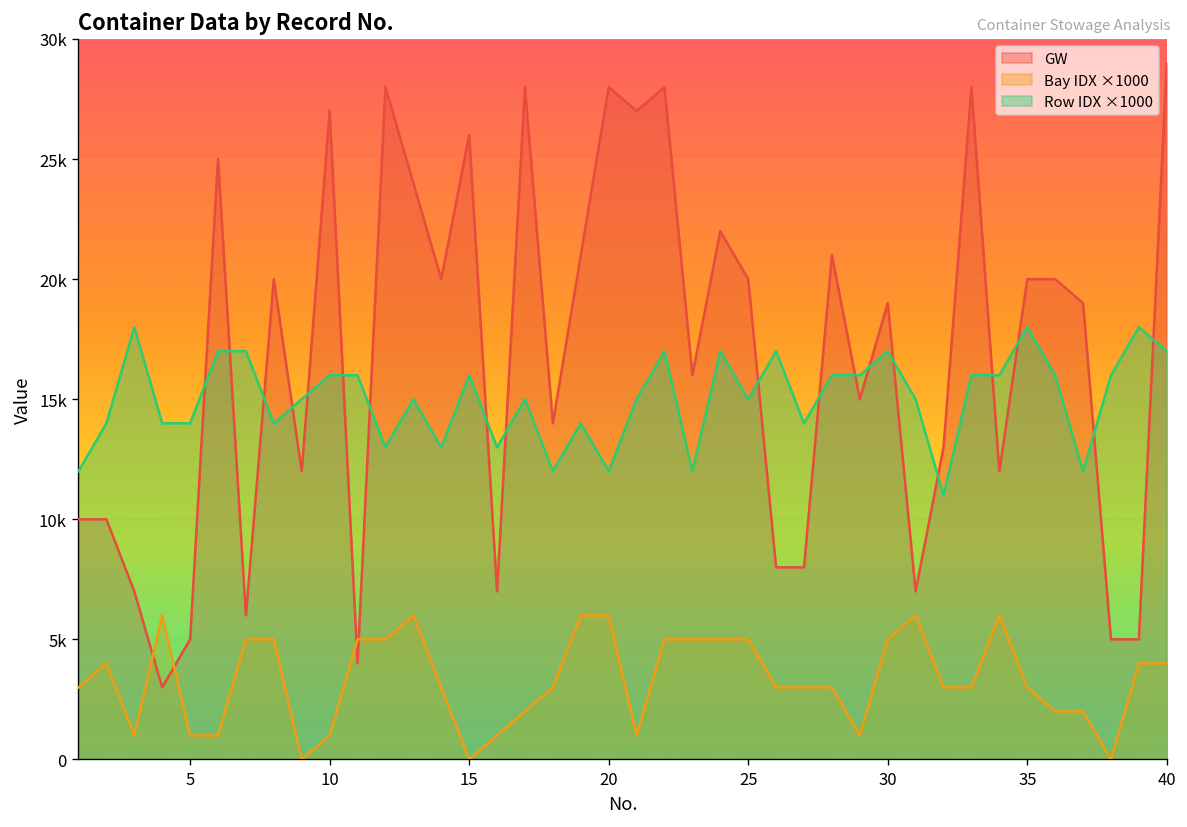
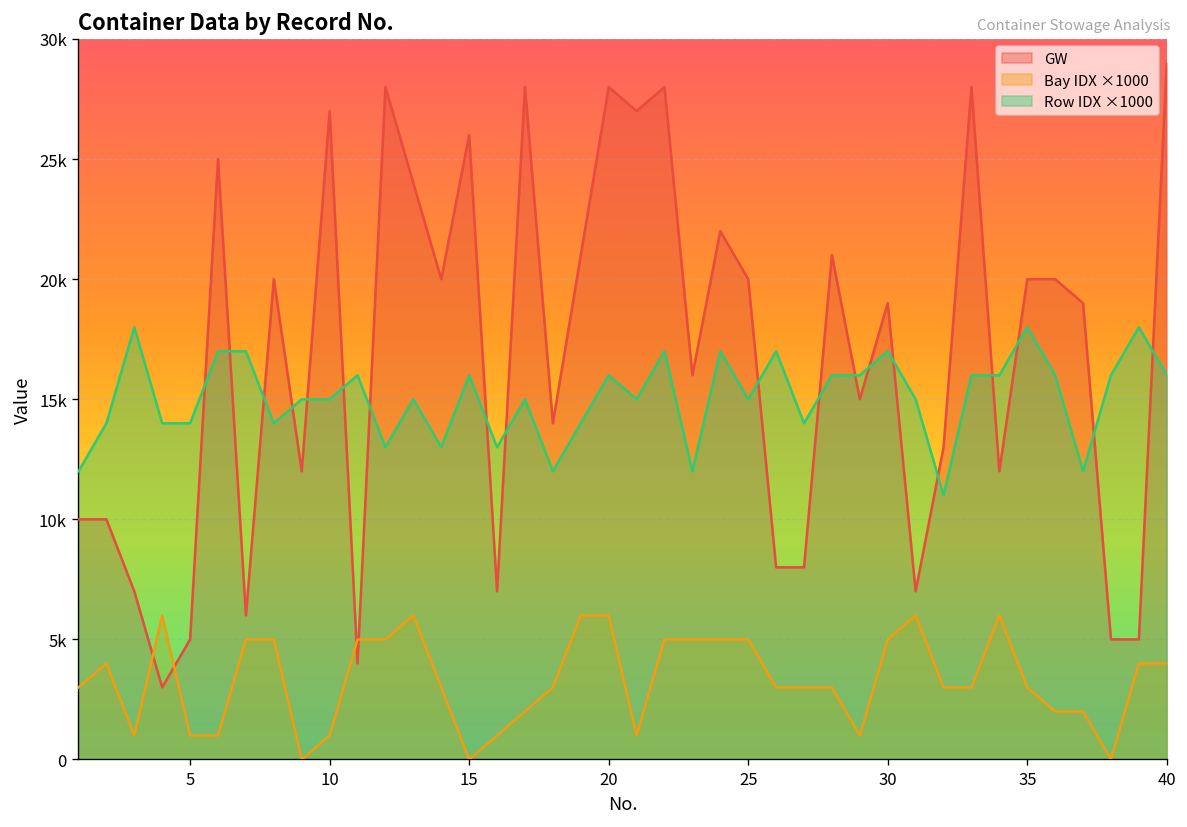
Row IDX ×1000, 10: 16000 -> 15000
Row IDX ×1000, 20: 12000 -> 16000
Row IDX ×1000, 40: 17000 -> 16000
